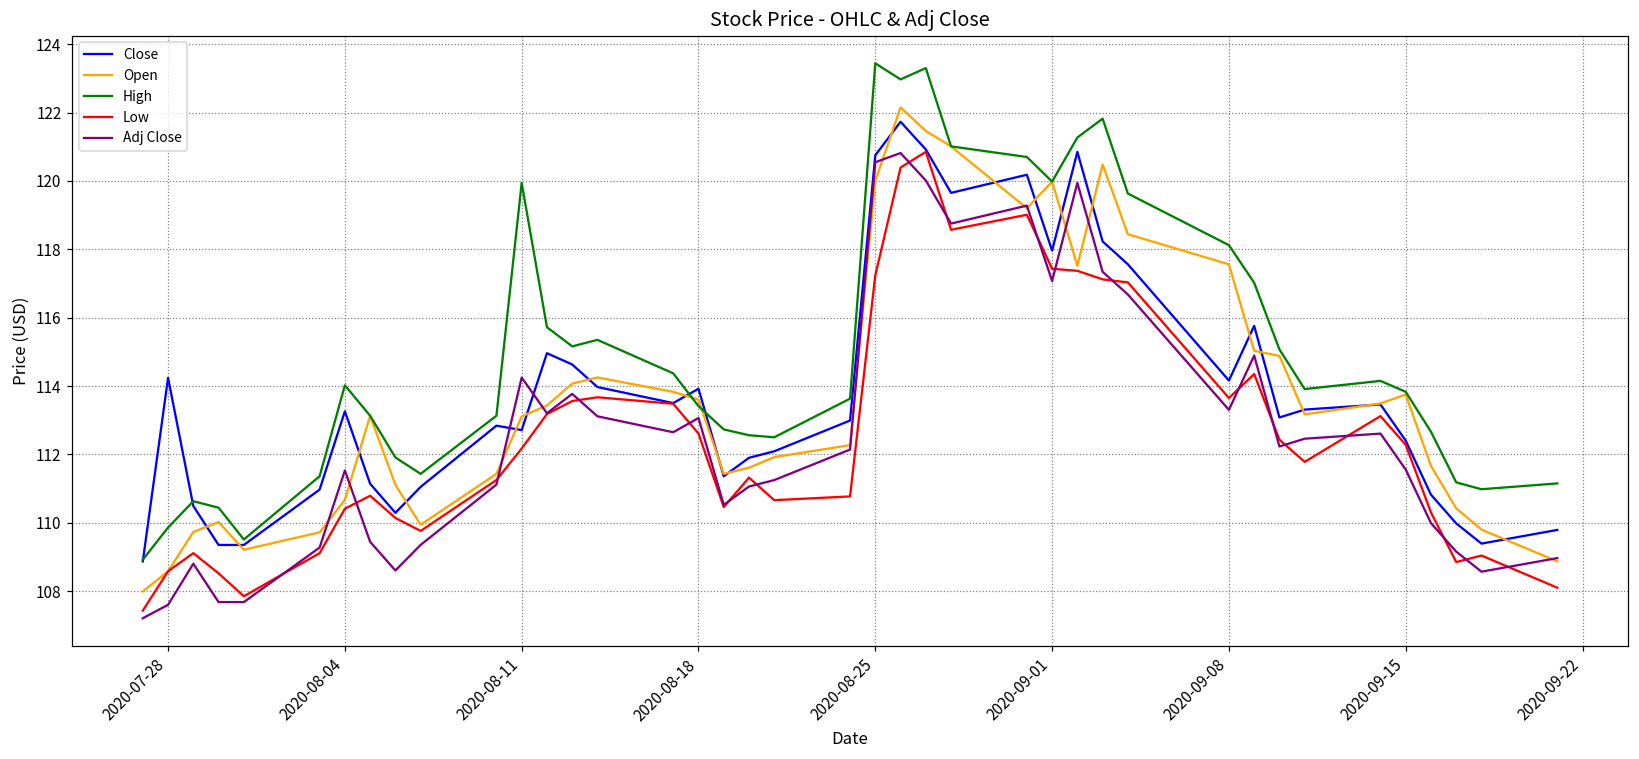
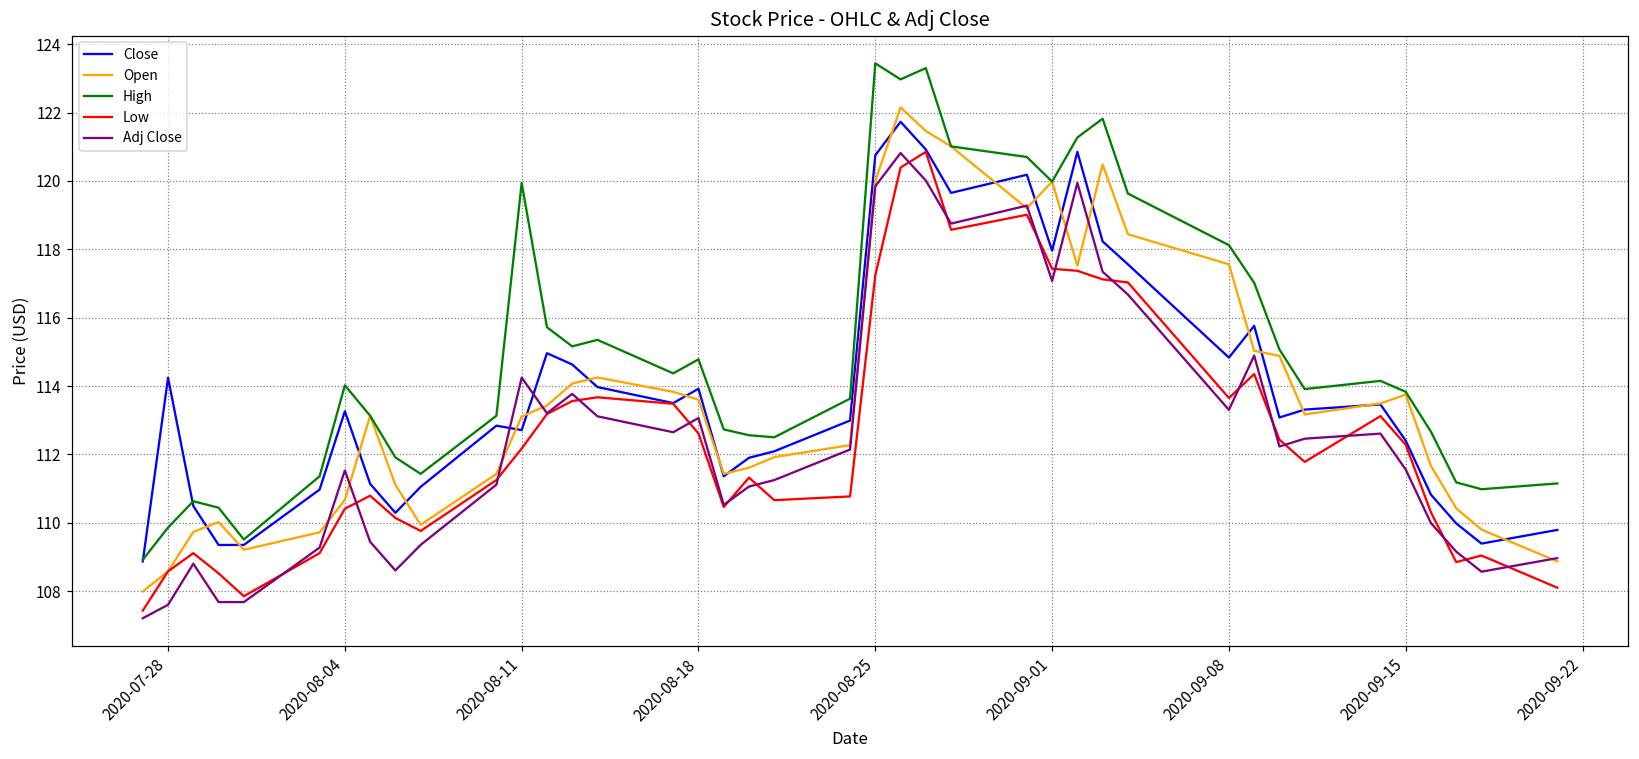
High, 2020-08-18: 113.4 -> 114.8
Adj Close, 2020-08-25: 120.5 -> 119.8
Close, 2020-09-08: 114.2 -> 114.8
